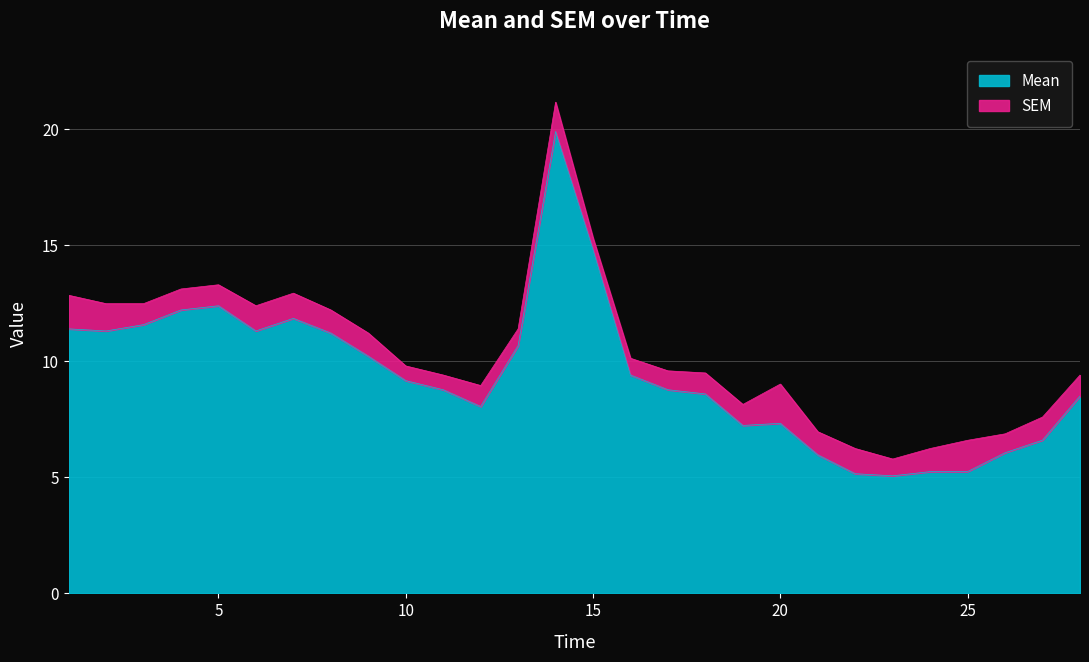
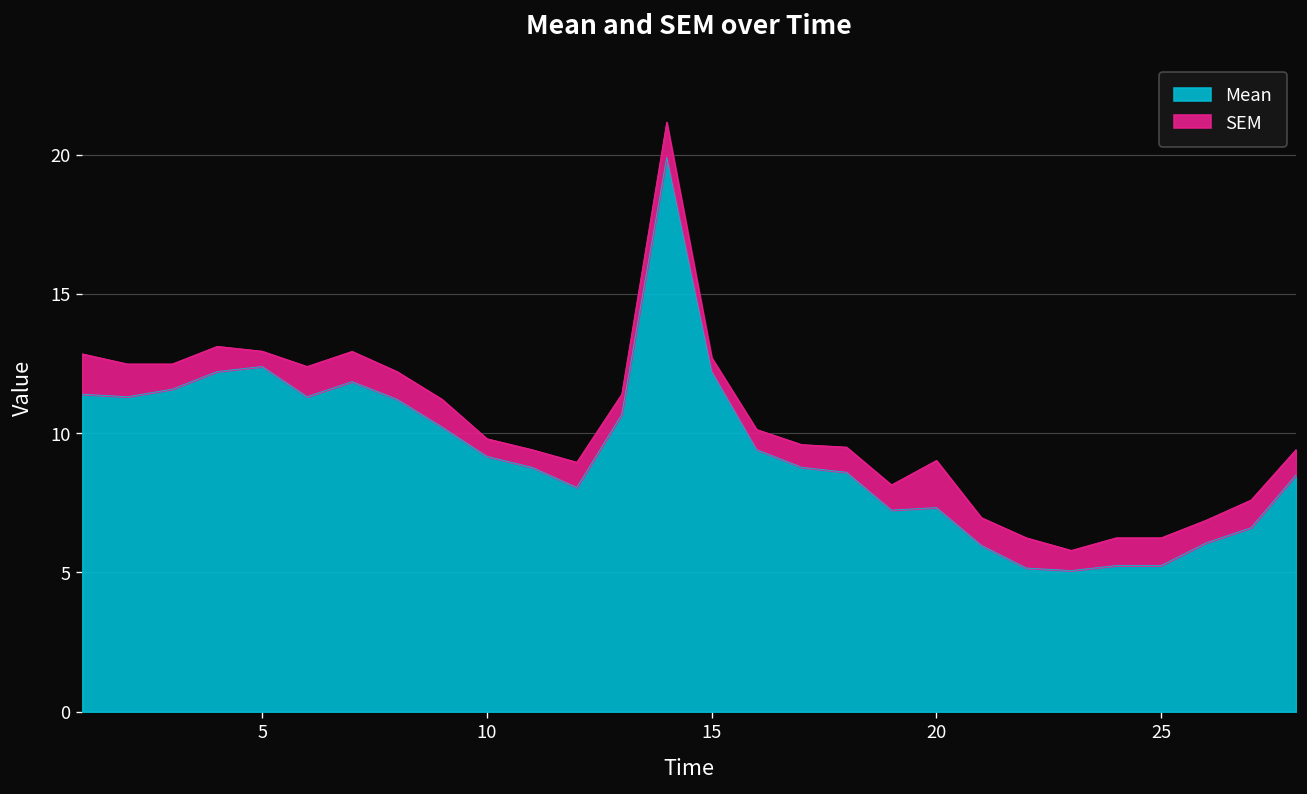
SEM, 5: 0.9 -> 0.5
Mean, 15: 14.8 -> 12.2
SEM, 25: 1.4 -> 1.0
